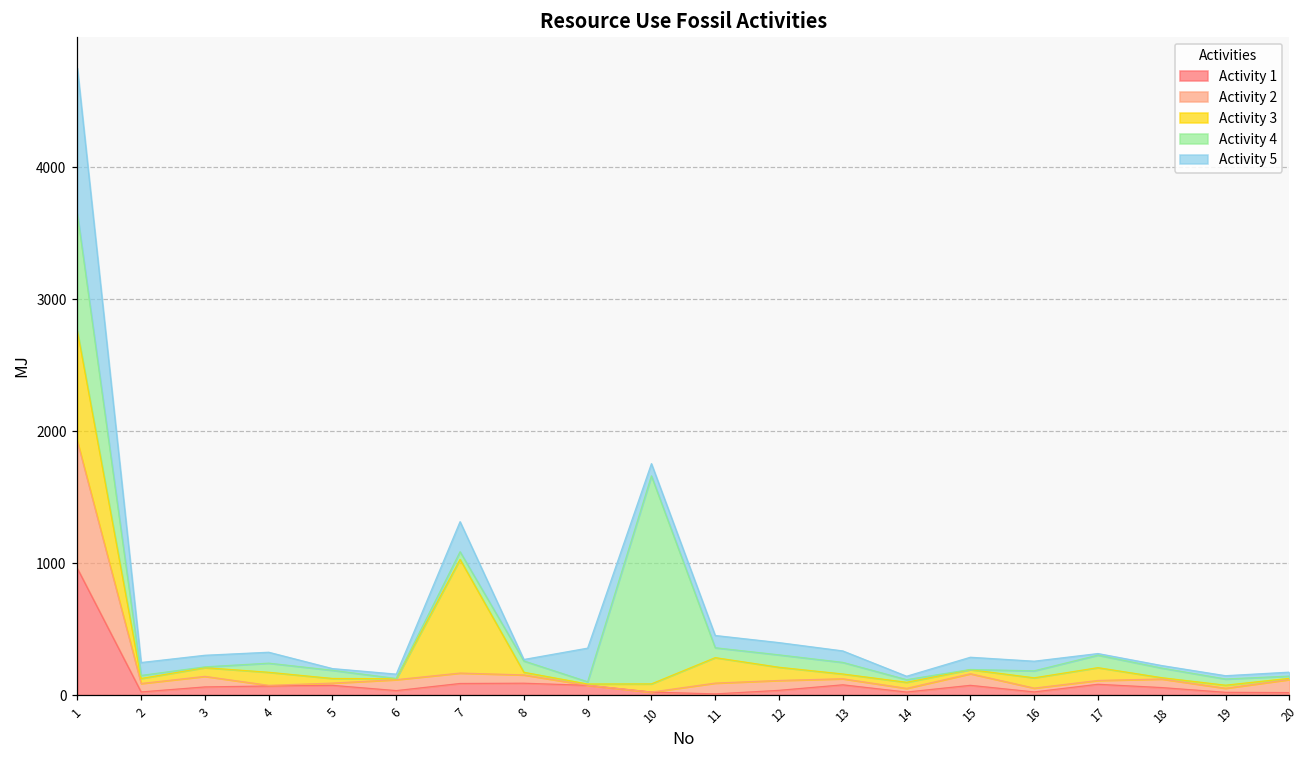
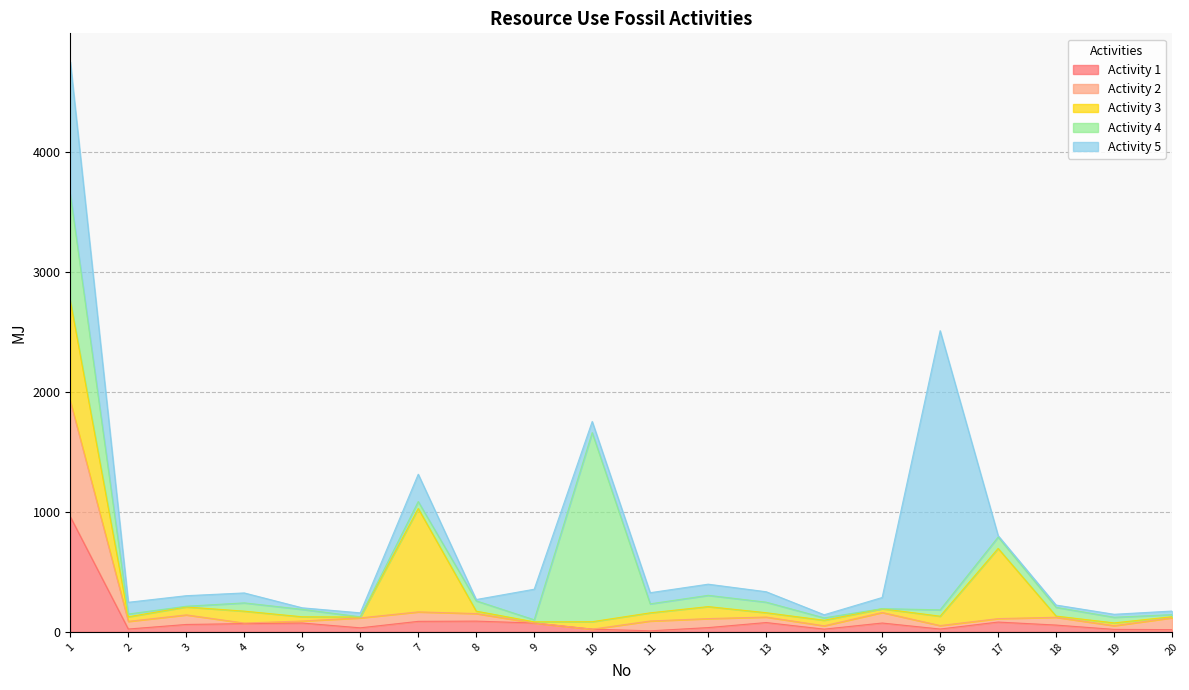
Activity 3, 11: 190 -> 70
Activity 5, 16: 70 -> 2330
Activity 3, 17: 100 -> 590
